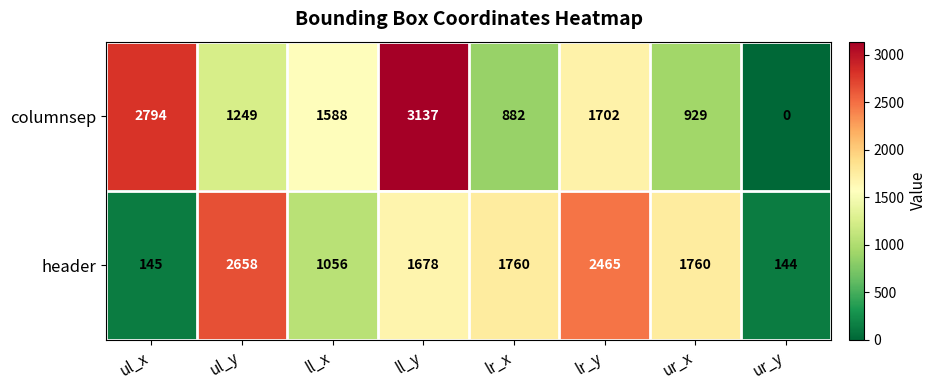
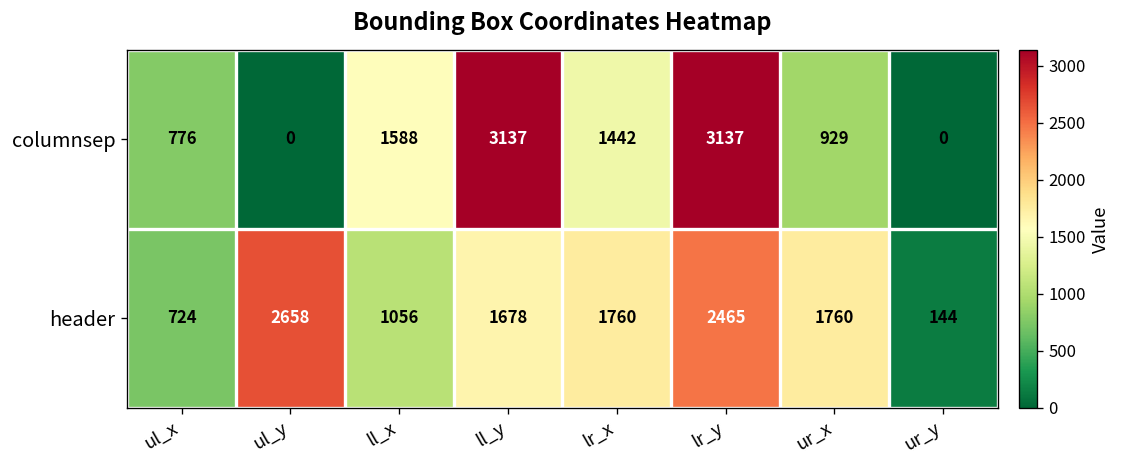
columnsep, ul_x: 2794 -> 776
columnsep, ul_y: 1249 -> 0
columnsep, lr_x: 882 -> 1442
columnsep, lr_y: 1702 -> 3137
header, ul_x: 145 -> 724
